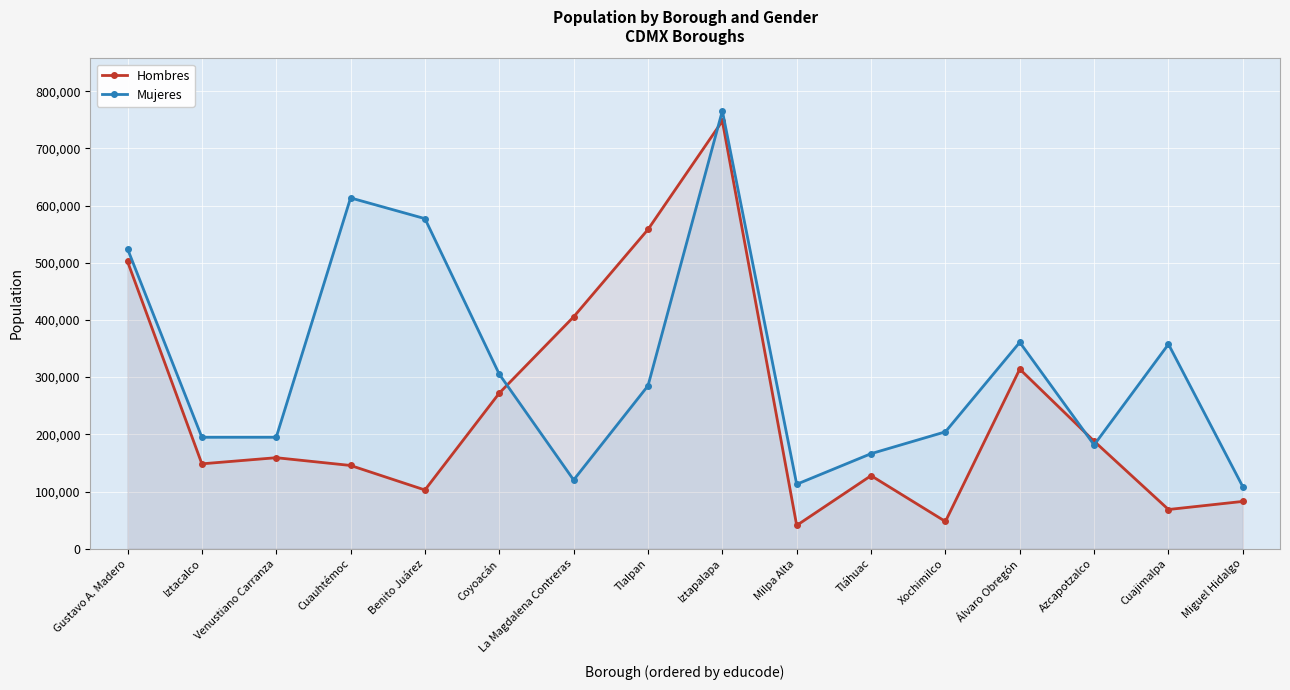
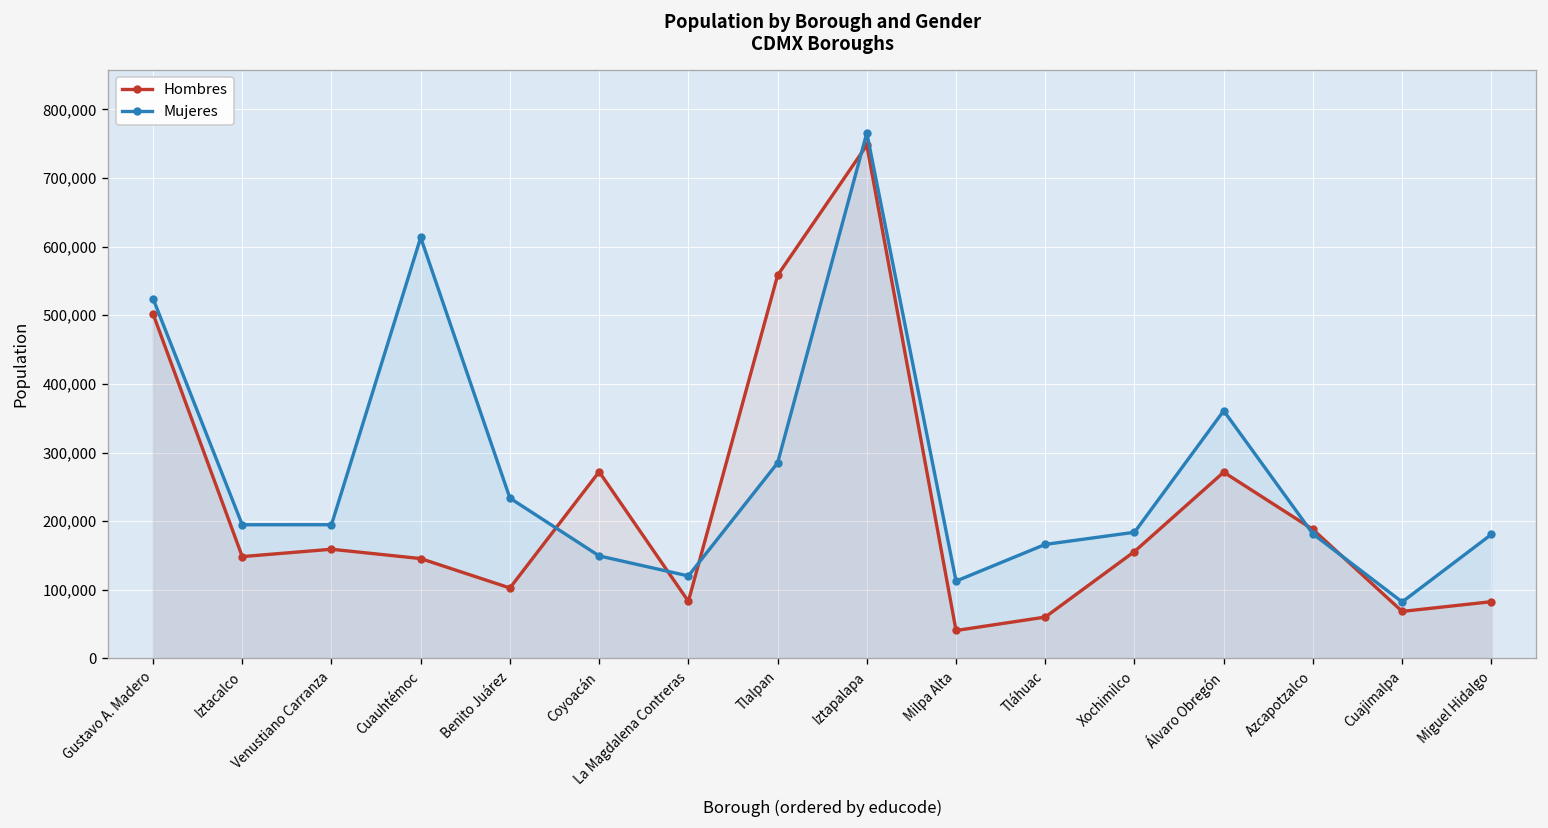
Mujeres, Benito Juárez: 580,000 -> 230,000
Mujeres, Coyoacán: 310,000 -> 150,000
Hombres, La Magdalena Contreras: 410,000 -> 80,000
Hombres, Tláhuac: 130,000 -> 60,000
Hombres, Xochimilco: 50,000 -> 160,000
Mujeres, Xochimilco: 200,000 -> 180,000
Hombres, Álvaro Obregón: 310,000 -> 270,000
Mujeres, Cuajimalpa: 360,000 -> 80,000
Mujeres, Miguel Hidalgo: 110,000 -> 180,000
